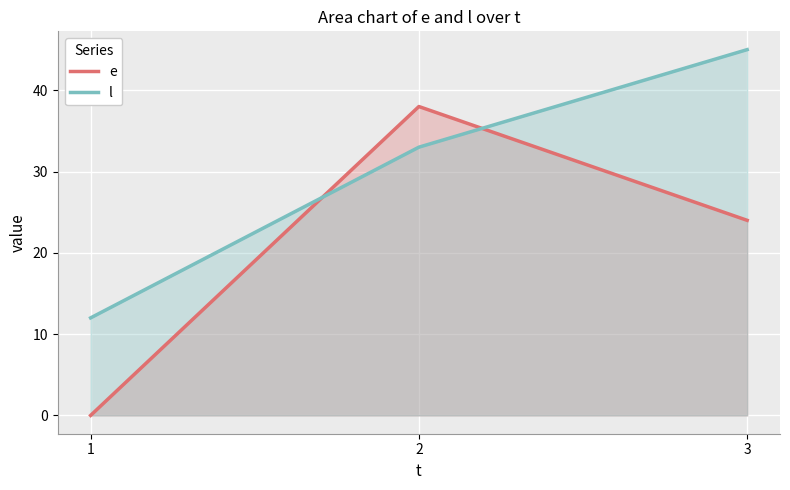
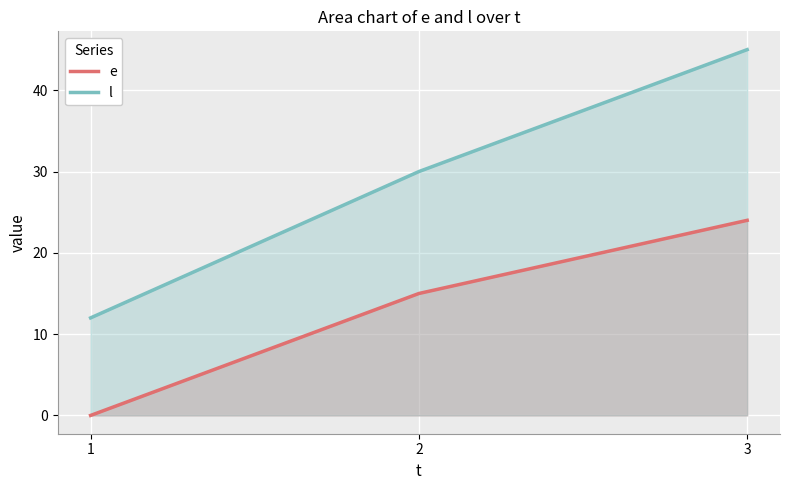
e, 2: 38 -> 15
l, 2: 33 -> 30
